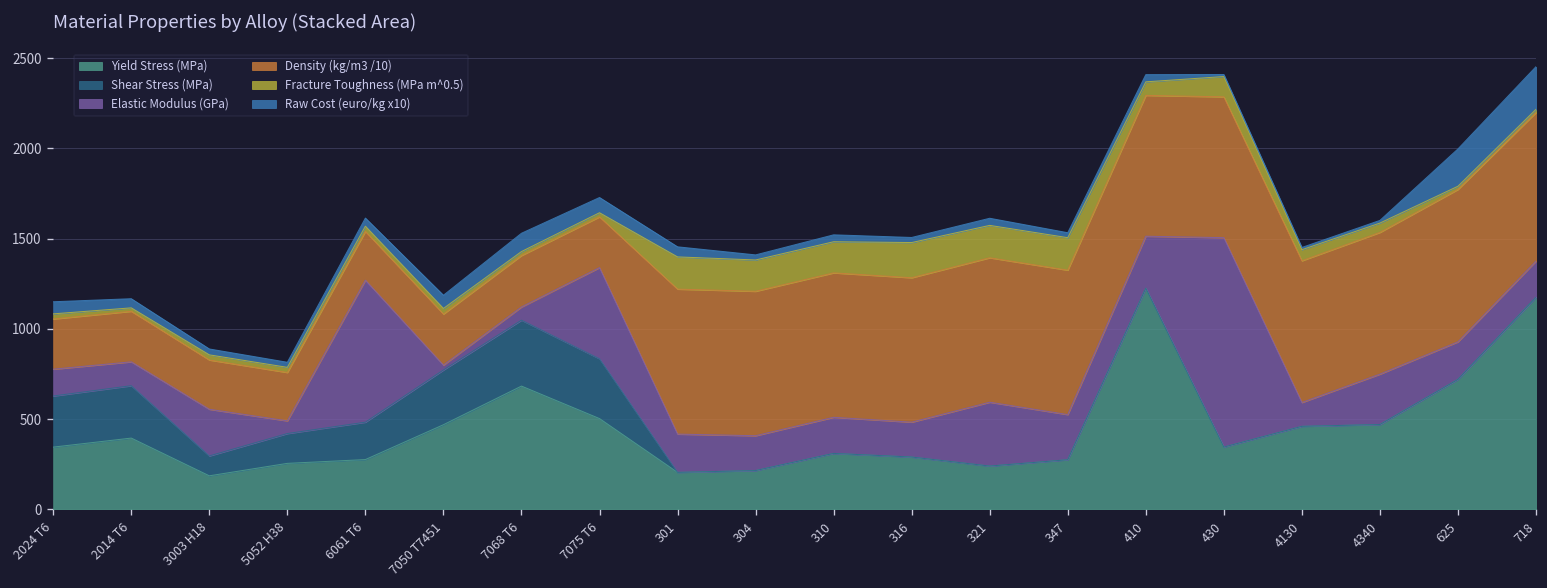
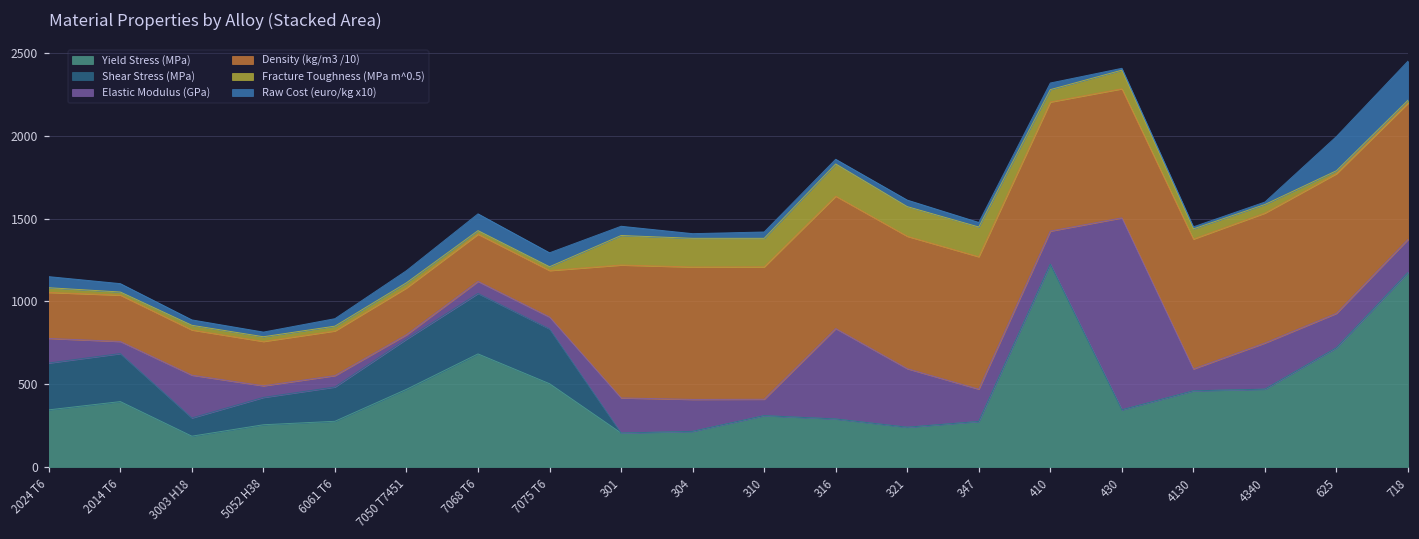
Elastic Modulus (GPa), 2014 T6: 130 -> 70
Elastic Modulus (GPa), 6061 T6: 790 -> 70
Elastic Modulus (GPa), 7075 T6: 510 -> 70
Elastic Modulus (GPa), 310: 200 -> 100
Elastic Modulus (GPa), 316: 190 -> 550
Elastic Modulus (GPa), 347: 250 -> 200
Elastic Modulus (GPa), 410: 290 -> 200
